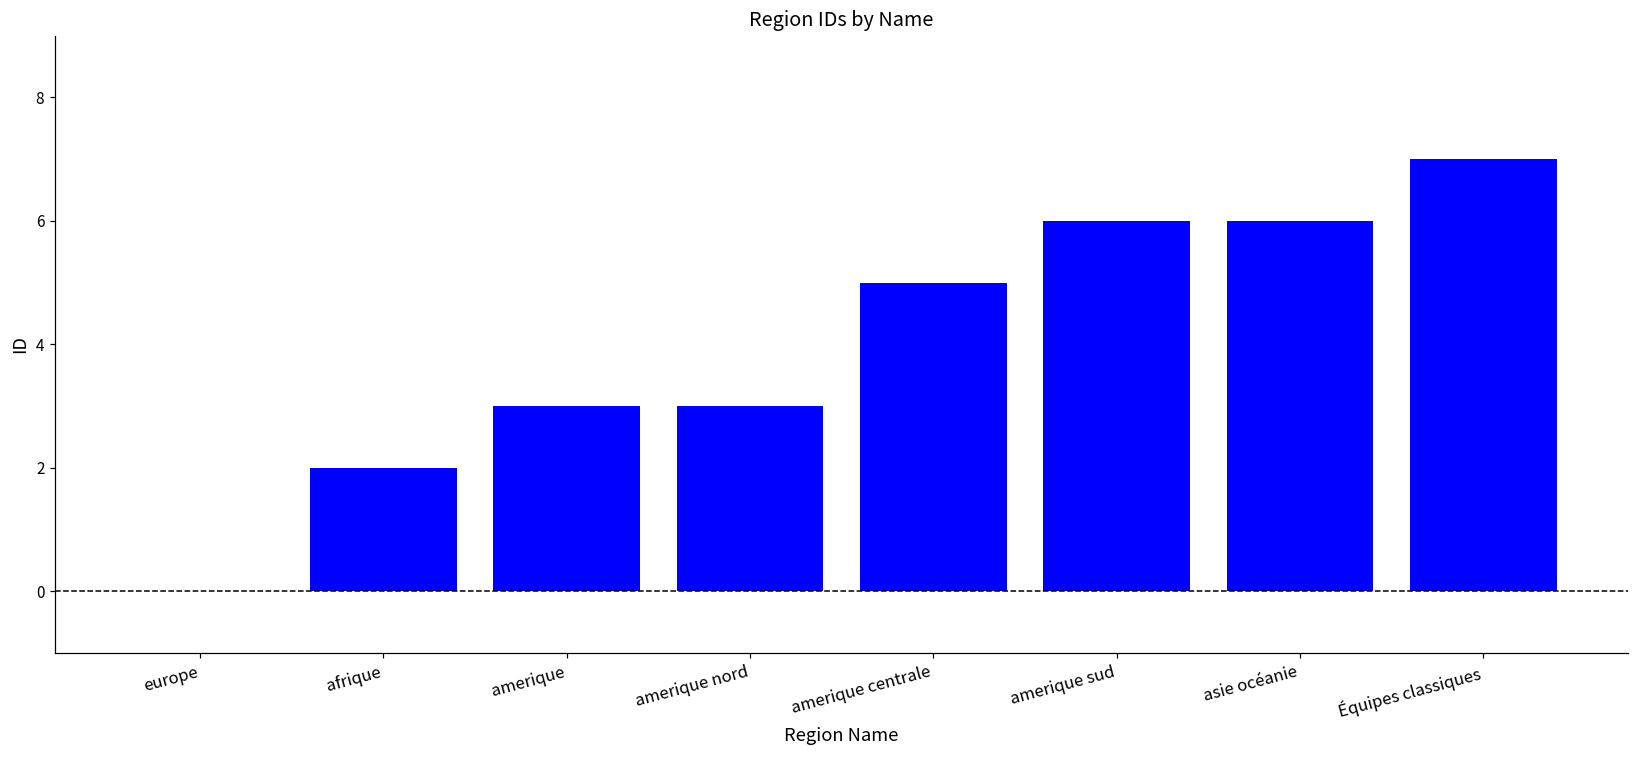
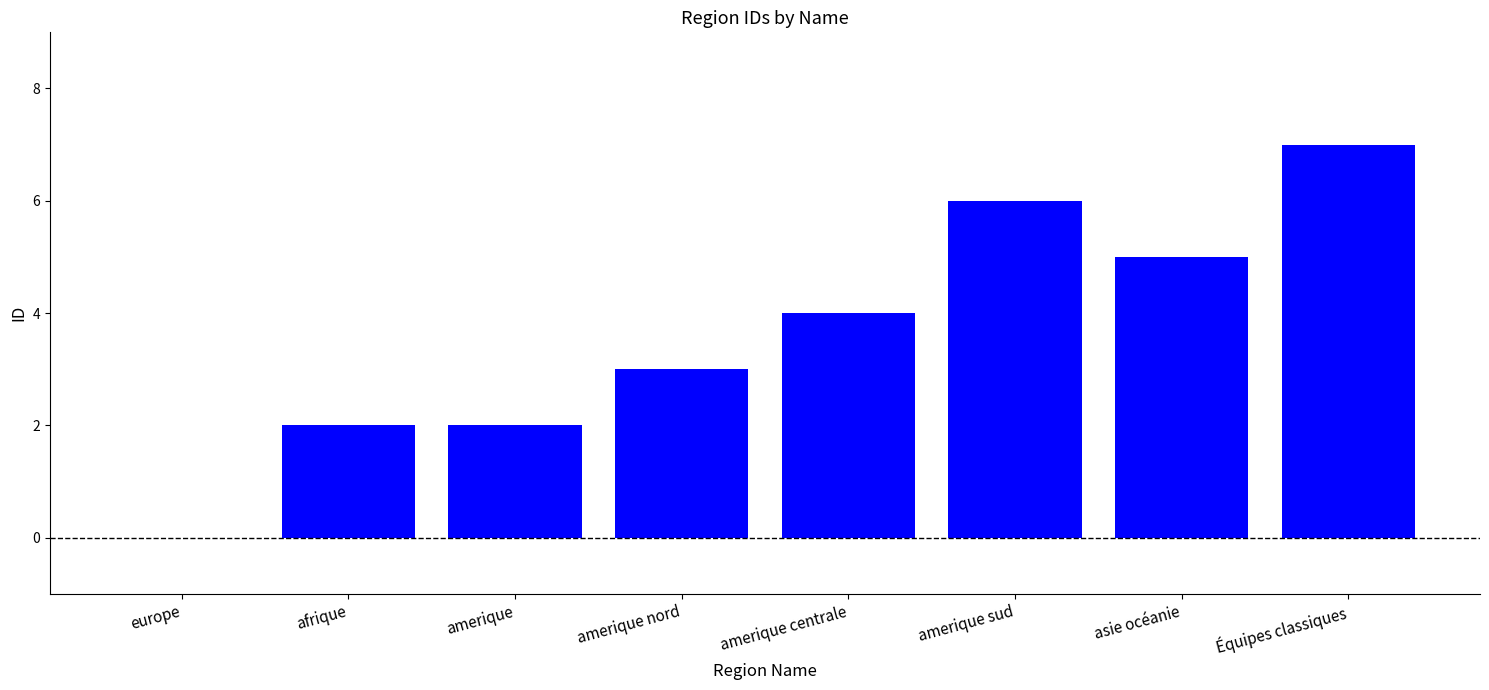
amerique: 3 -> 2
amerique centrale: 5 -> 4
asie océanie: 6 -> 5
